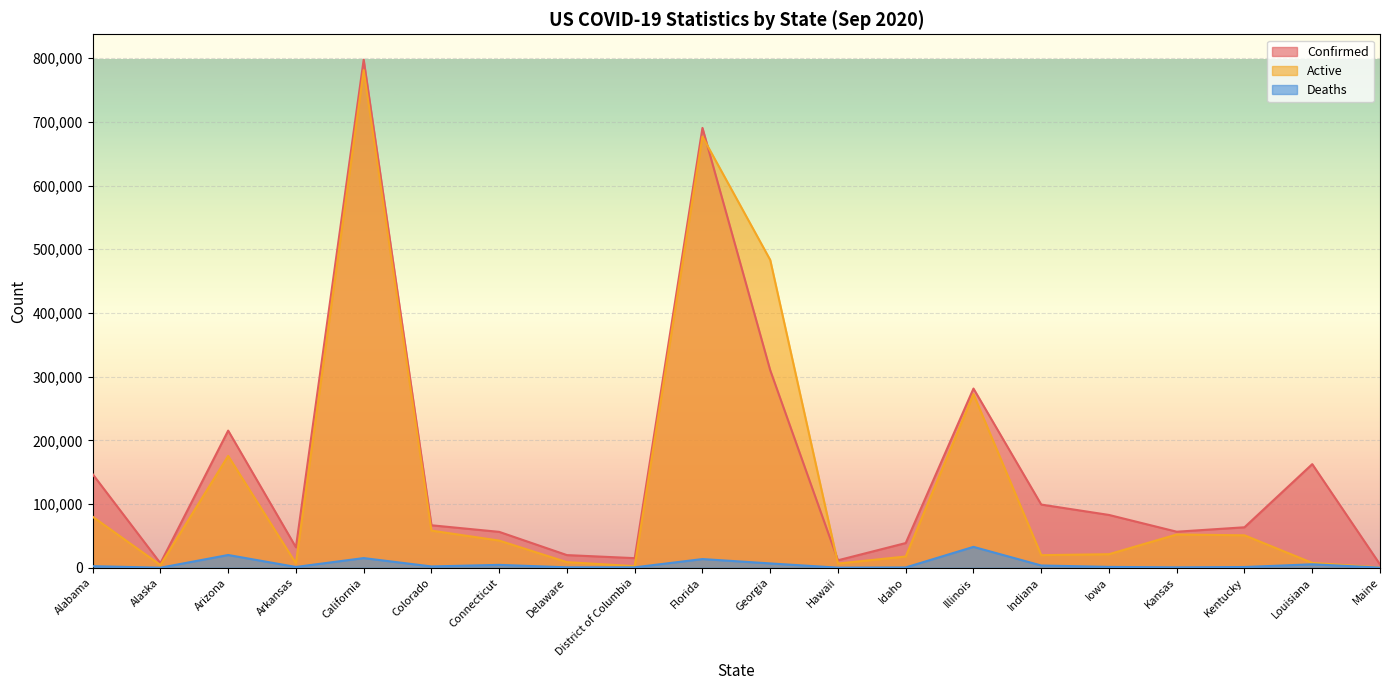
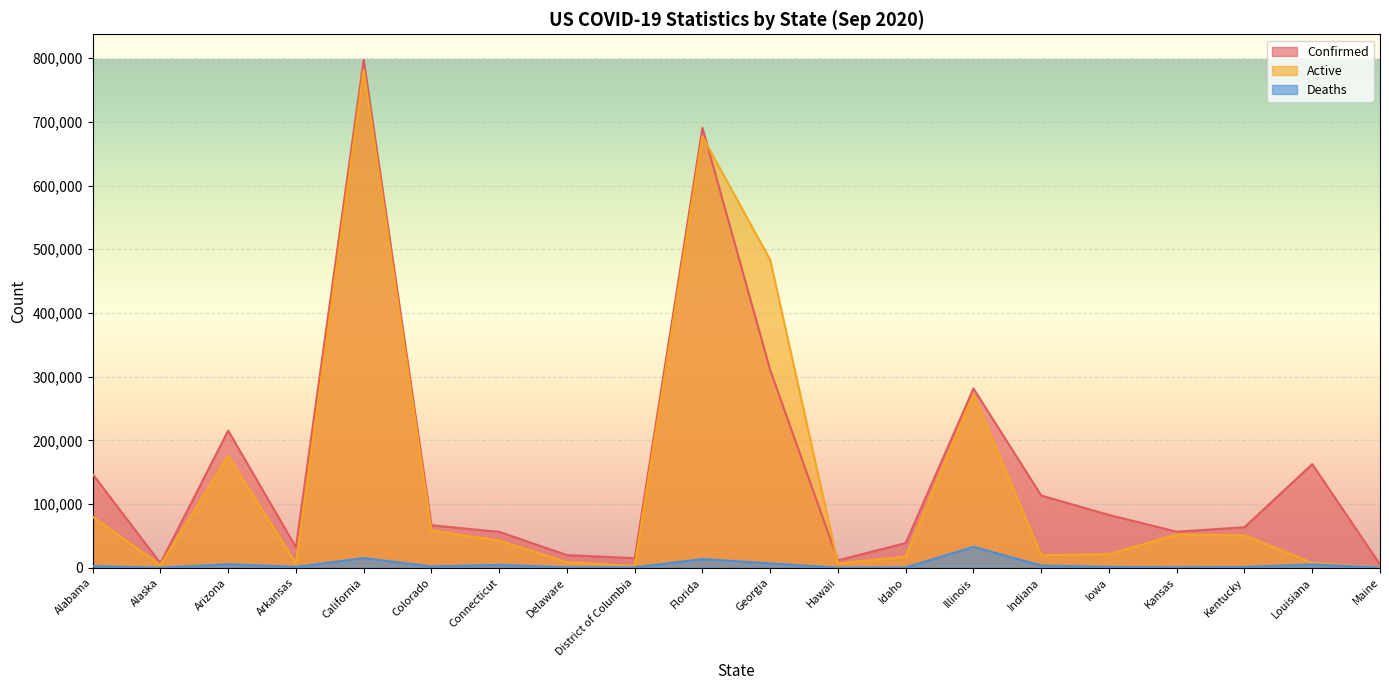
Deaths, Arizona: 20,000 -> 10,000
Confirmed, Indiana: 100,000 -> 110,000
